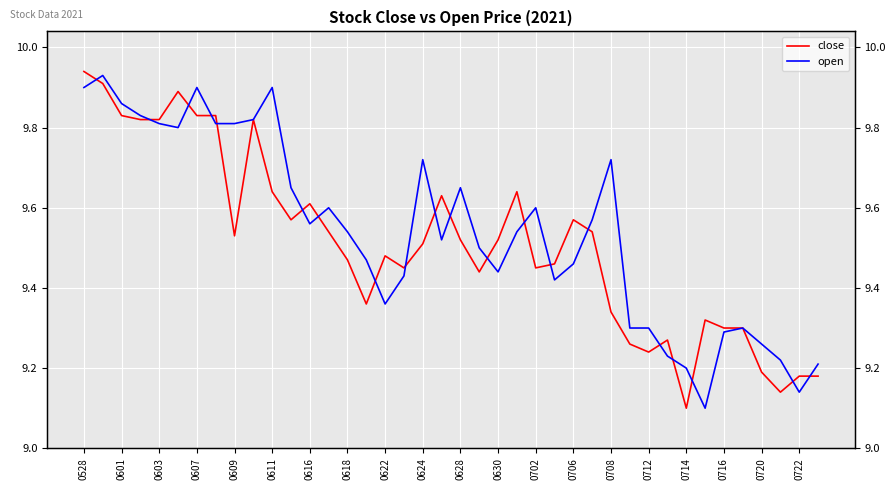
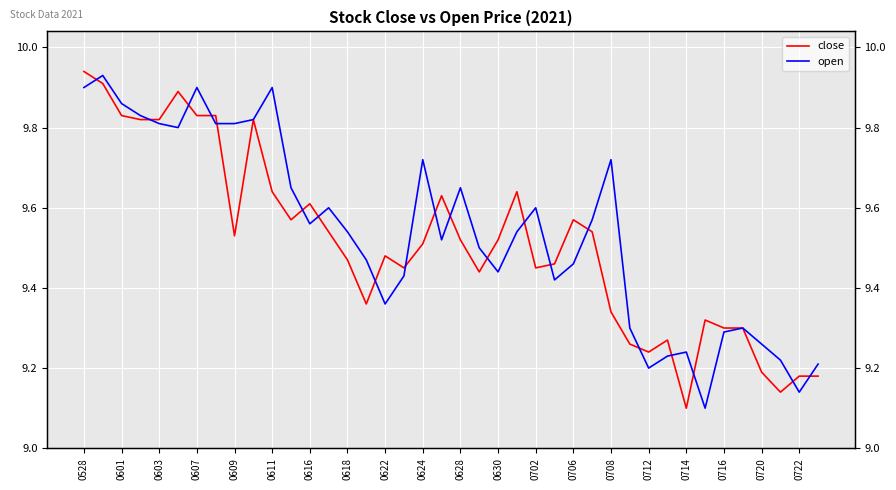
open, 0712: 9.3 -> 9.2
open, 0714: 9.20 -> 9.24
